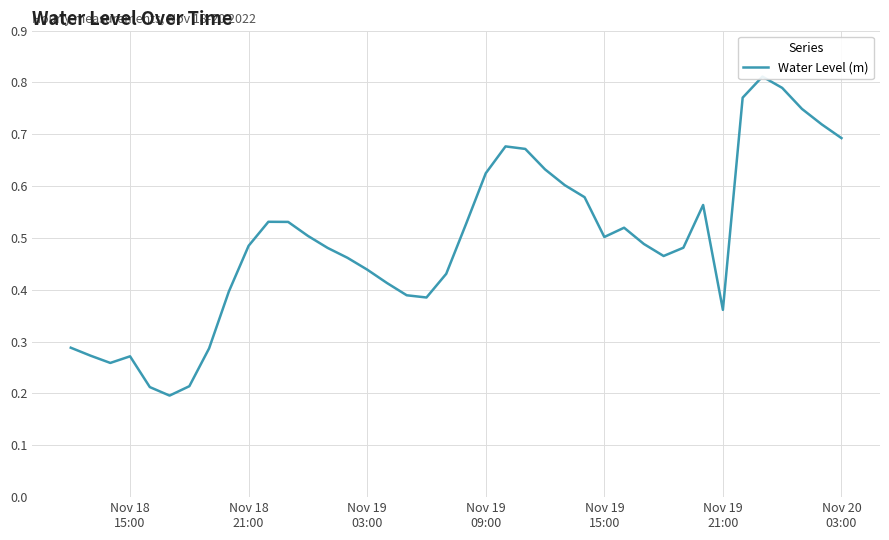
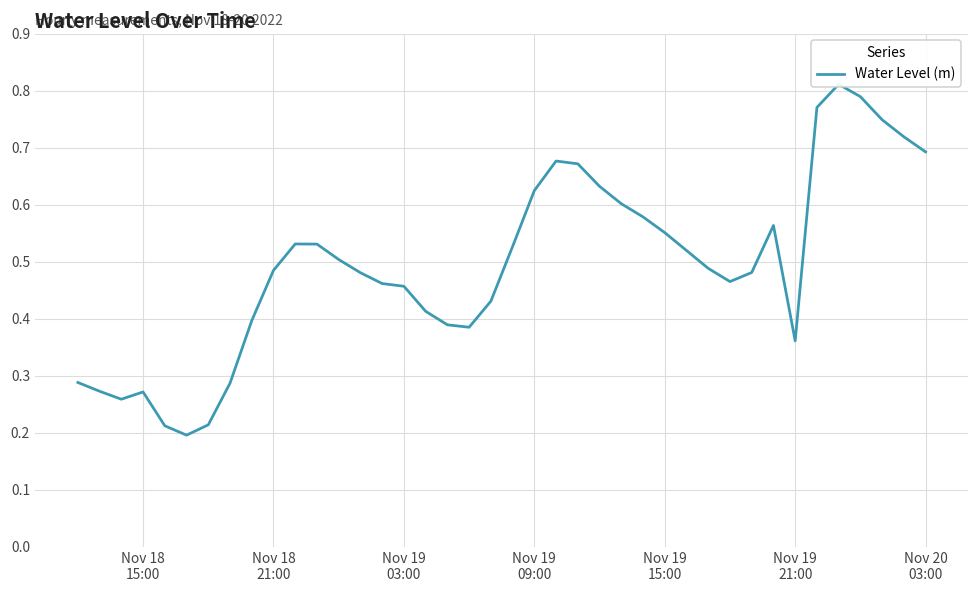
Nov 19 03:00: 0.44 -> 0.46
Nov 19 15:00: 0.50 -> 0.55
